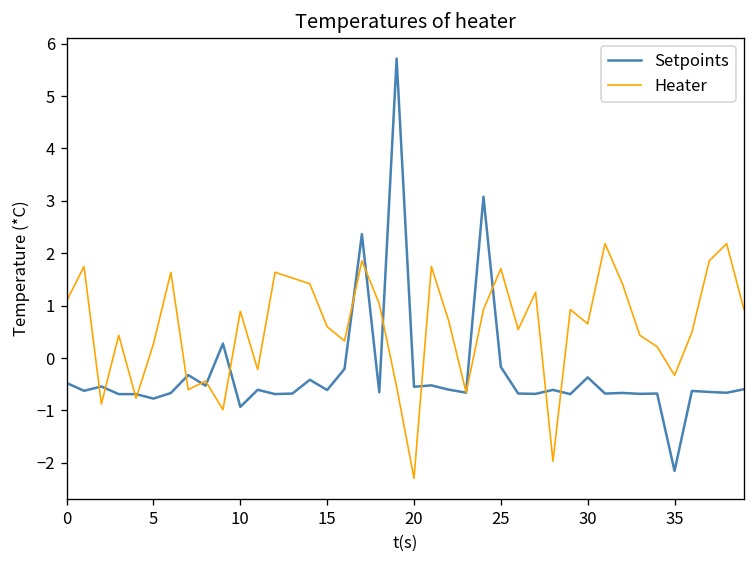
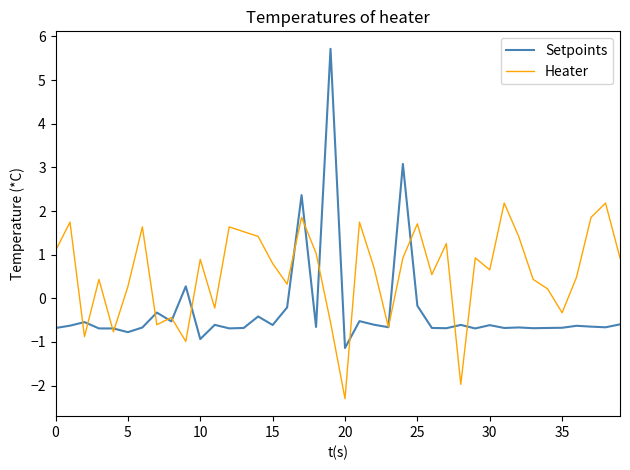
Setpoints, 0: -0.5 -> -0.7
Heater, 15: 0.6 -> 0.8
Setpoints, 20: -0.5 -> -1.1
Setpoints, 30: -0.4 -> -0.6
Setpoints, 35: -2.2 -> -0.7
